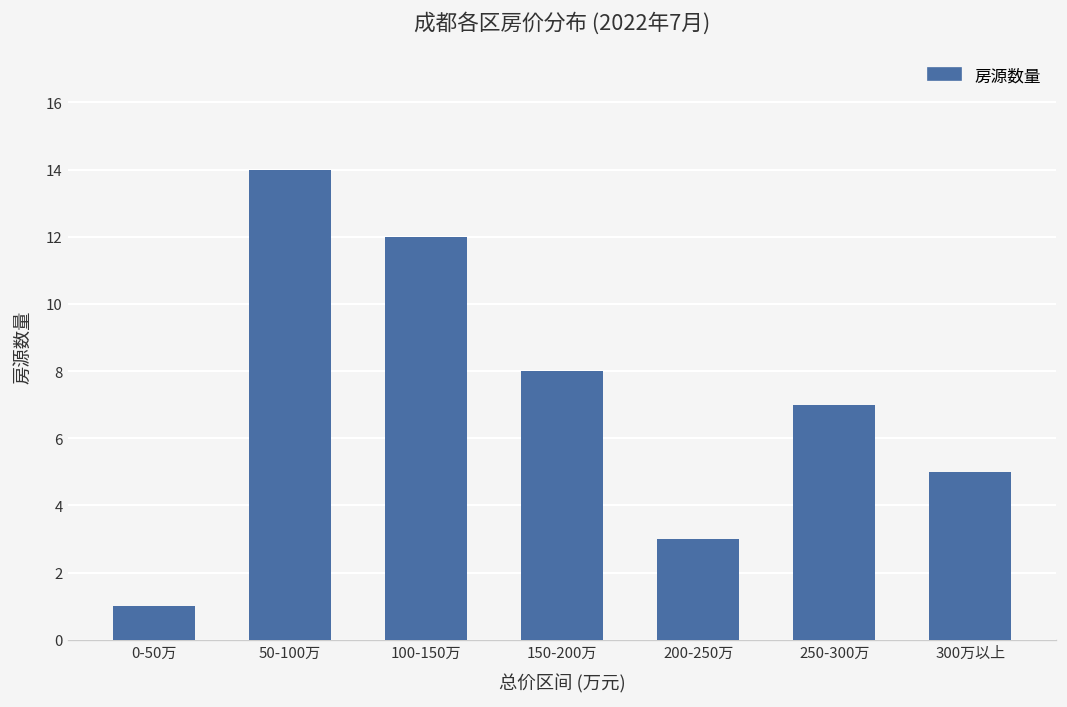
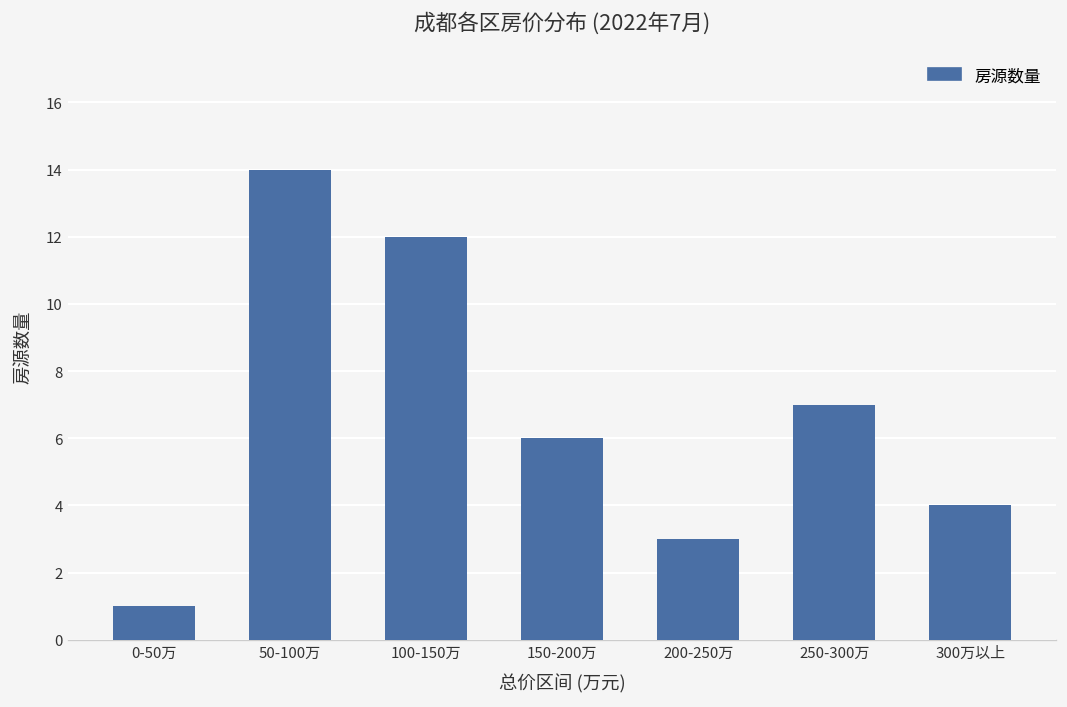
150-200万: 8 -> 6
300万以上: 5 -> 4
